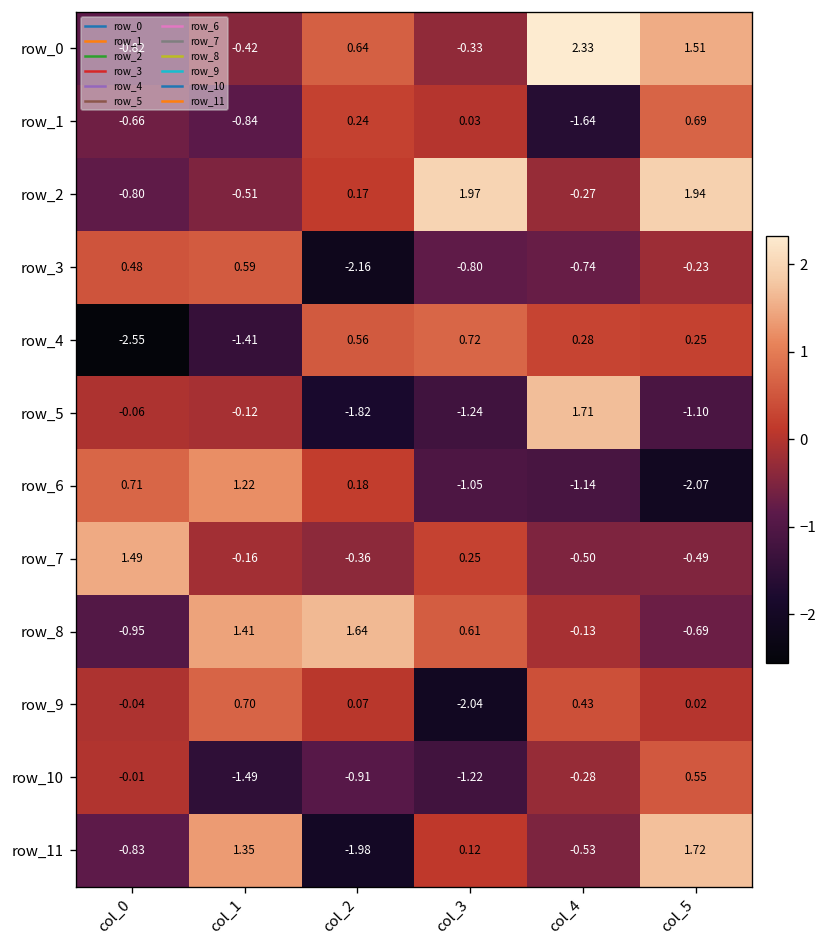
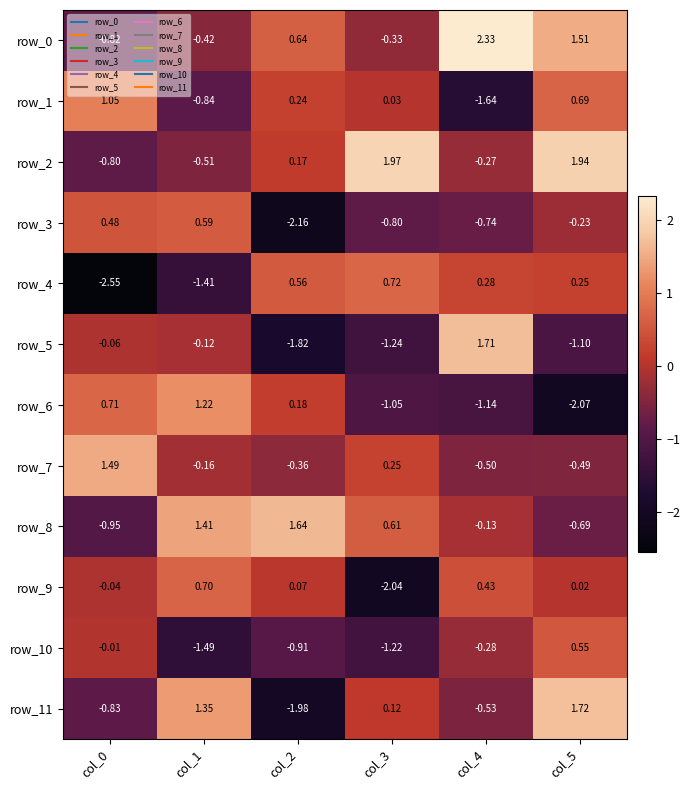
row_1, col_0: -0.66 -> 1.05
